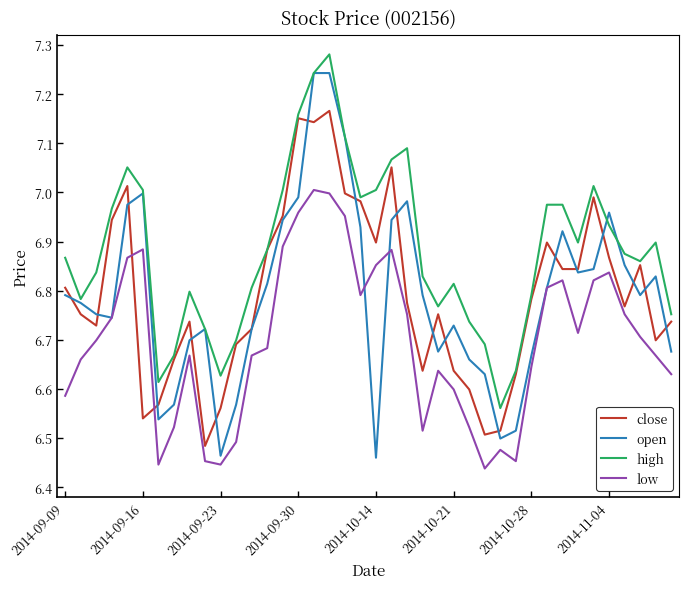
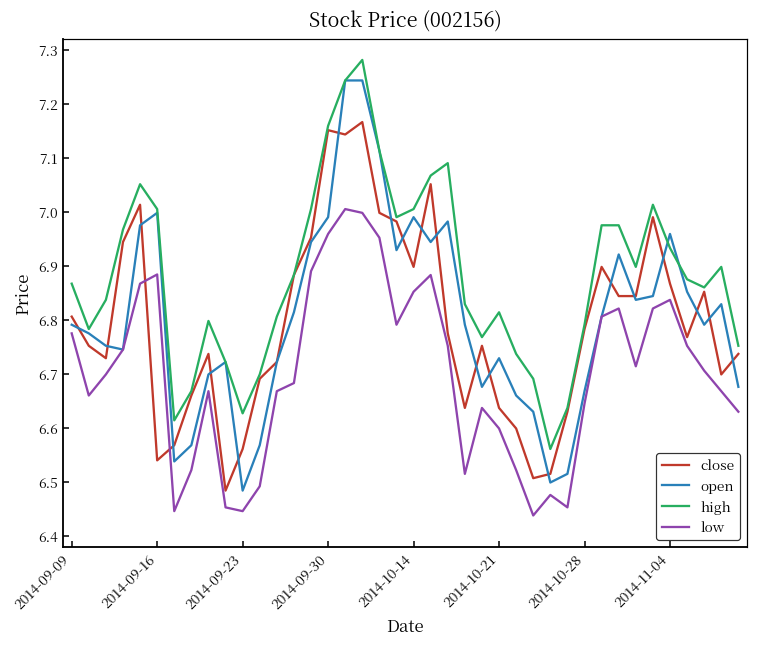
low, 2014-09-09: 6.59 -> 6.78
open, 2014-09-23: 6.46 -> 6.48
open, 2014-10-14: 6.46 -> 6.99
